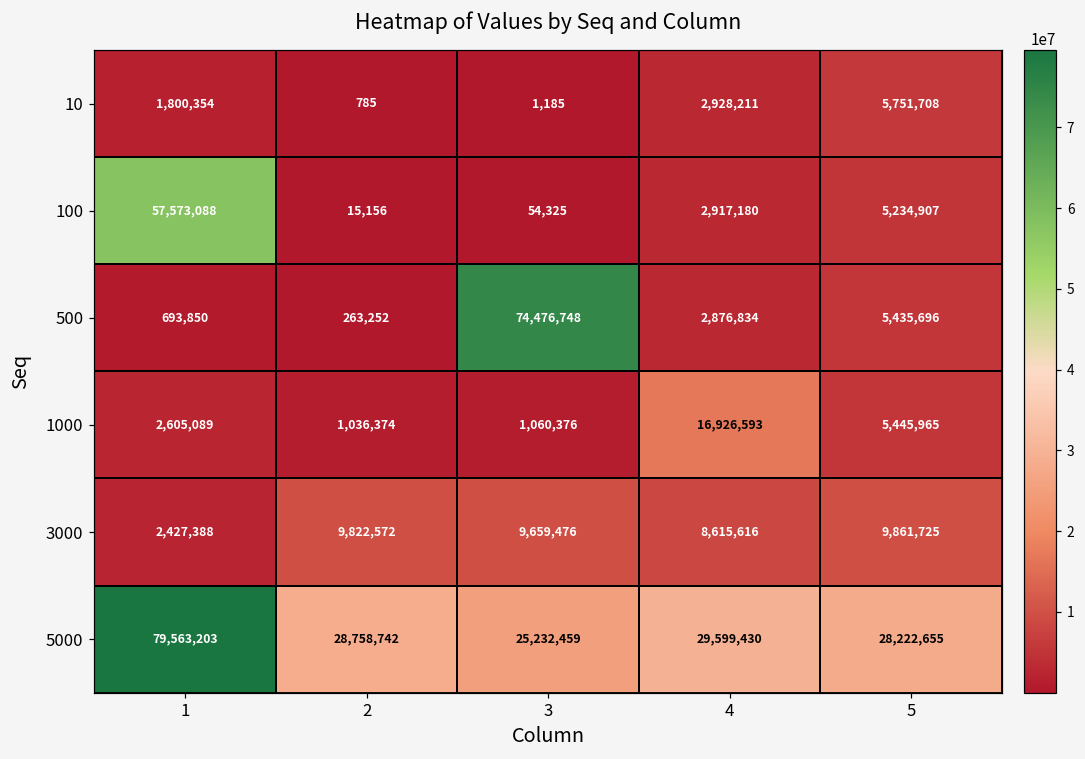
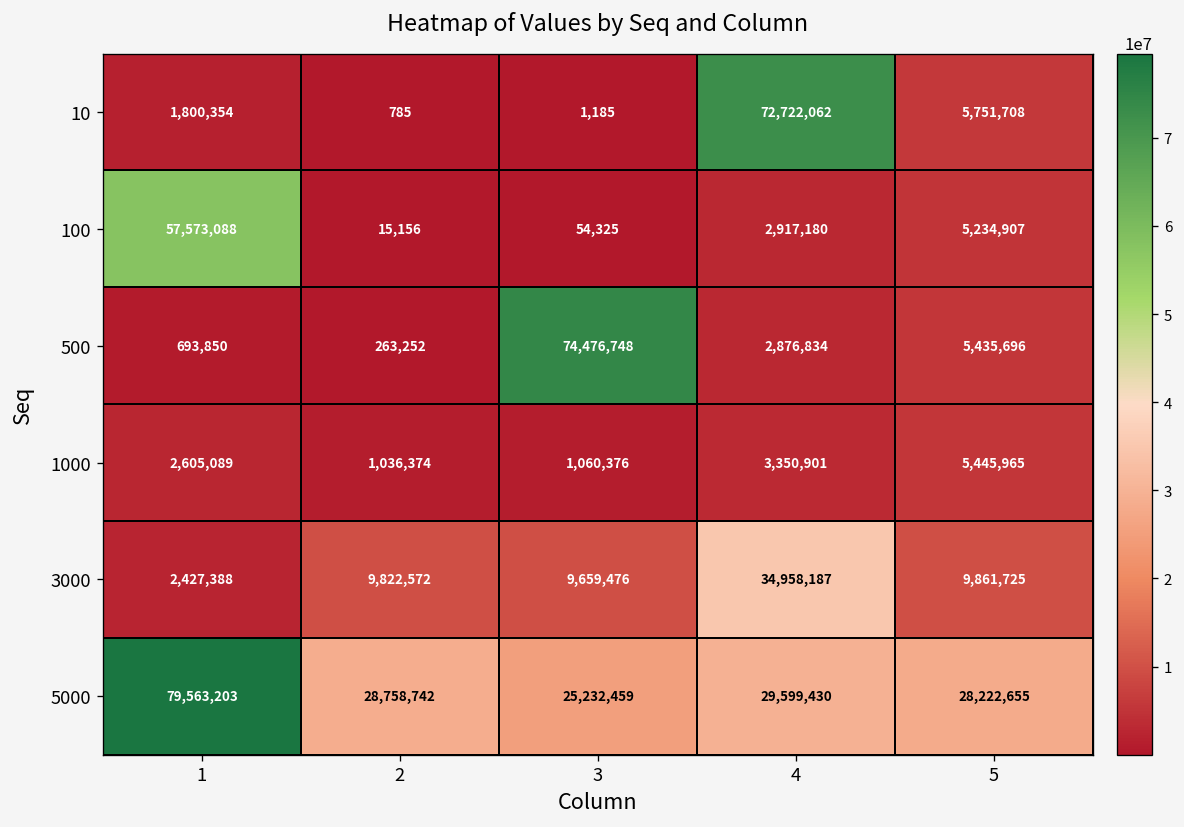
10, 4: 2,928,211 -> 72,722,062
1000, 4: 16,926,593 -> 3,350,901
3000, 4: 8,615,616 -> 34,958,187
